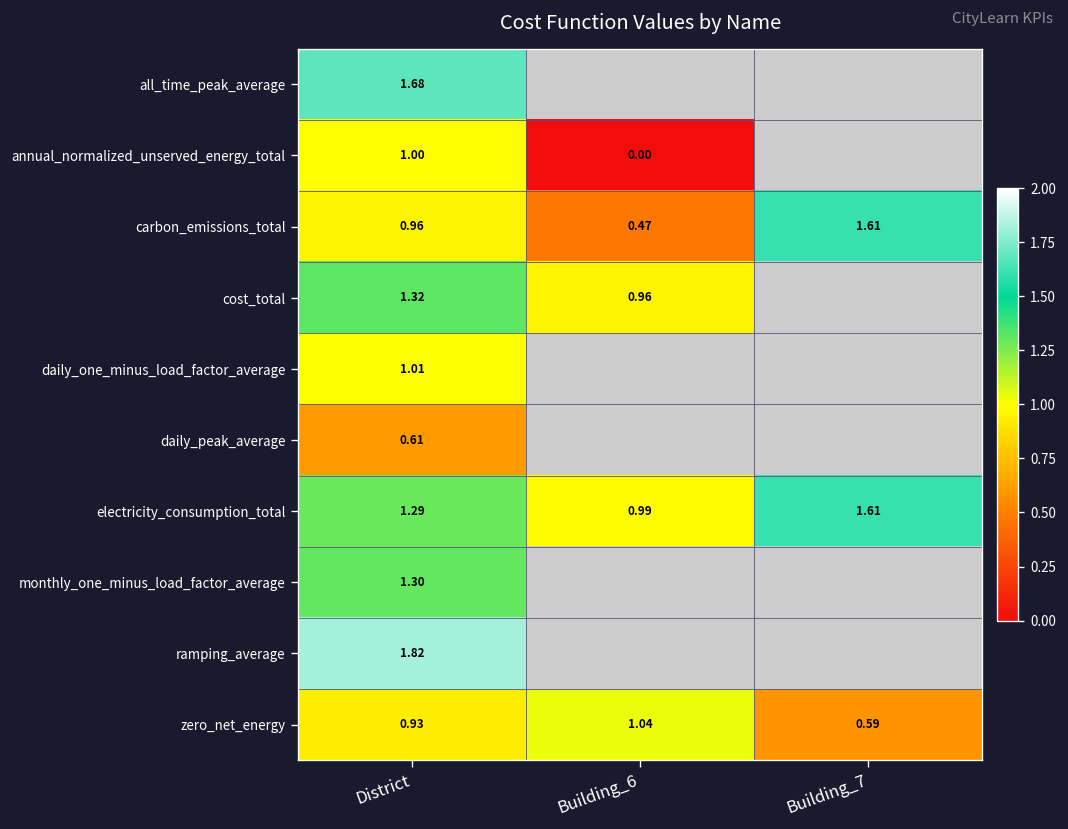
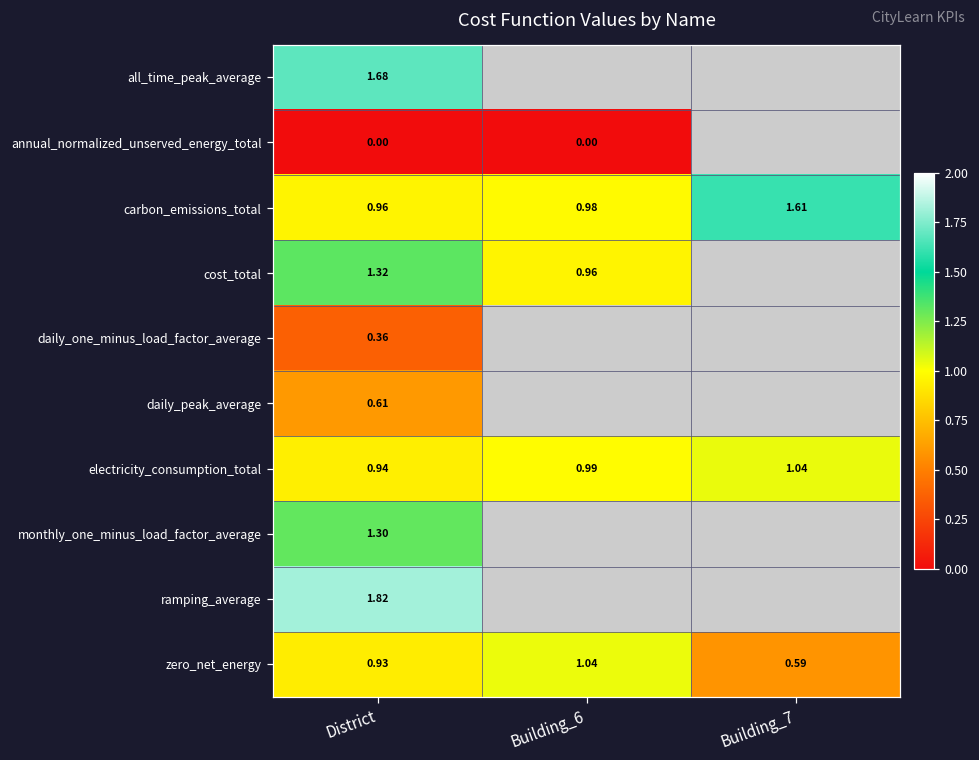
annual_normalized_unserved_energy_total, District: 1.00 -> 0.00
carbon_emissions_total, Building_6: 0.47 -> 0.98
daily_one_minus_load_factor_average, District: 1.01 -> 0.36
electricity_consumption_total, District: 1.29 -> 0.94
electricity_consumption_total, Building_7: 1.61 -> 1.04
